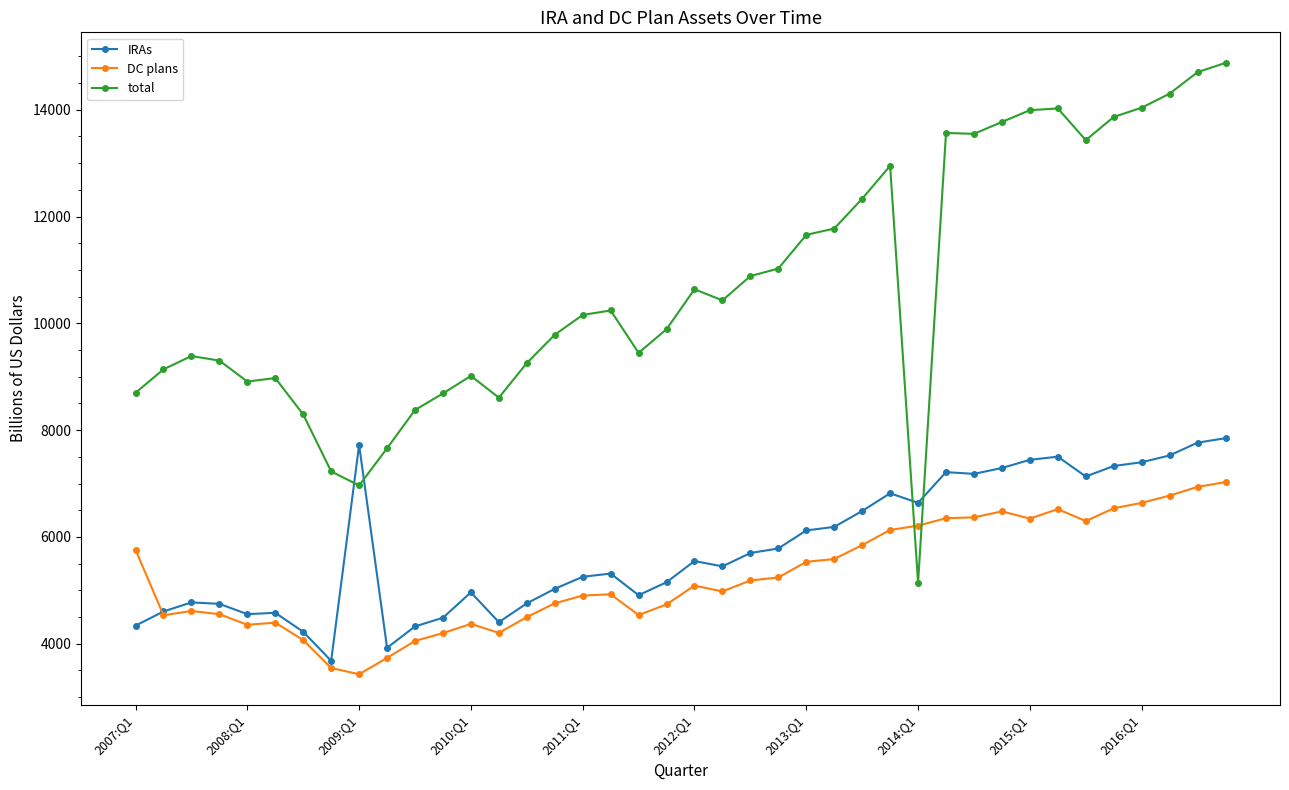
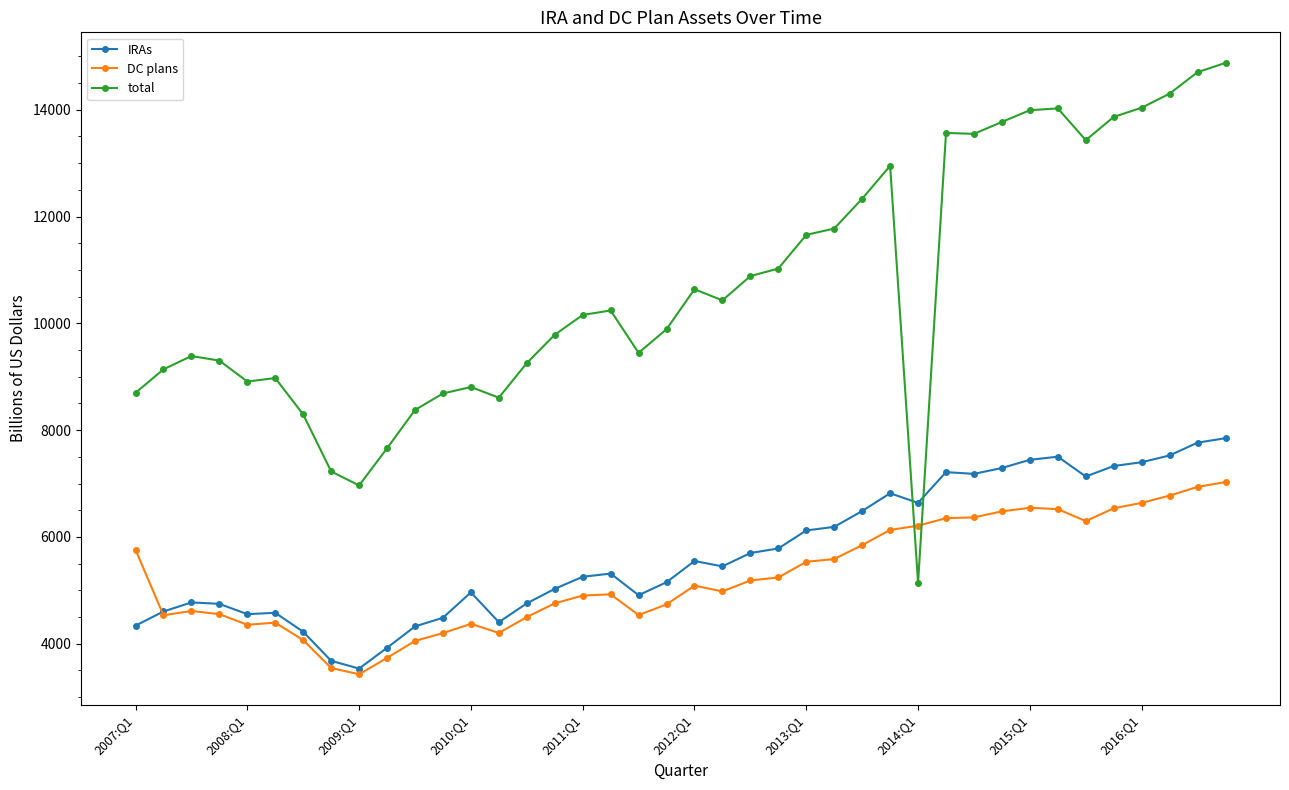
IRAs, 2009:Q1: 7700 -> 3500
total, 2010:Q1: 9000 -> 8800
DC plans, 2015:Q1: 6300 -> 6500
